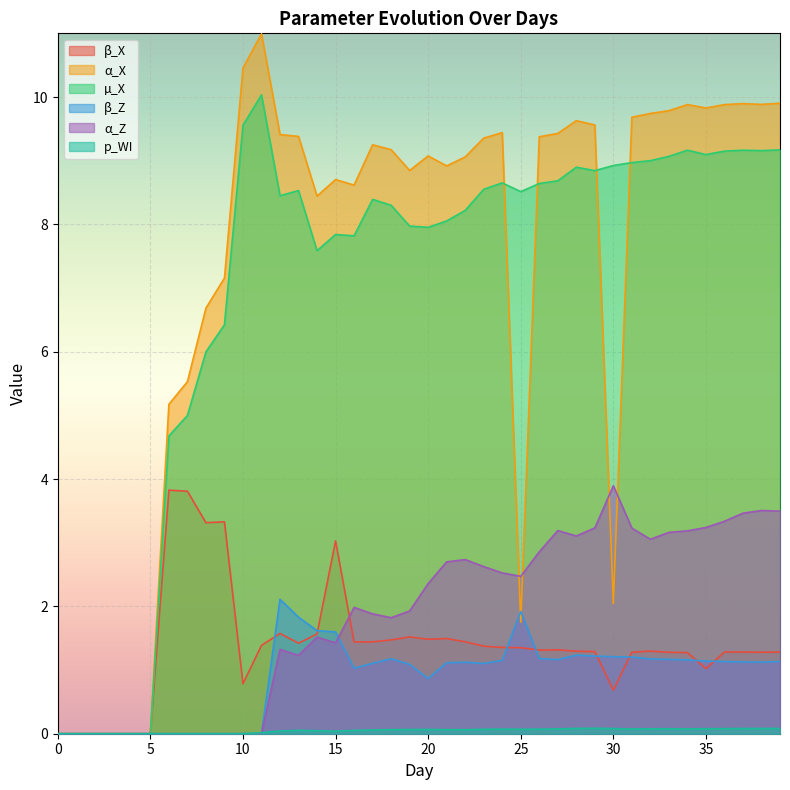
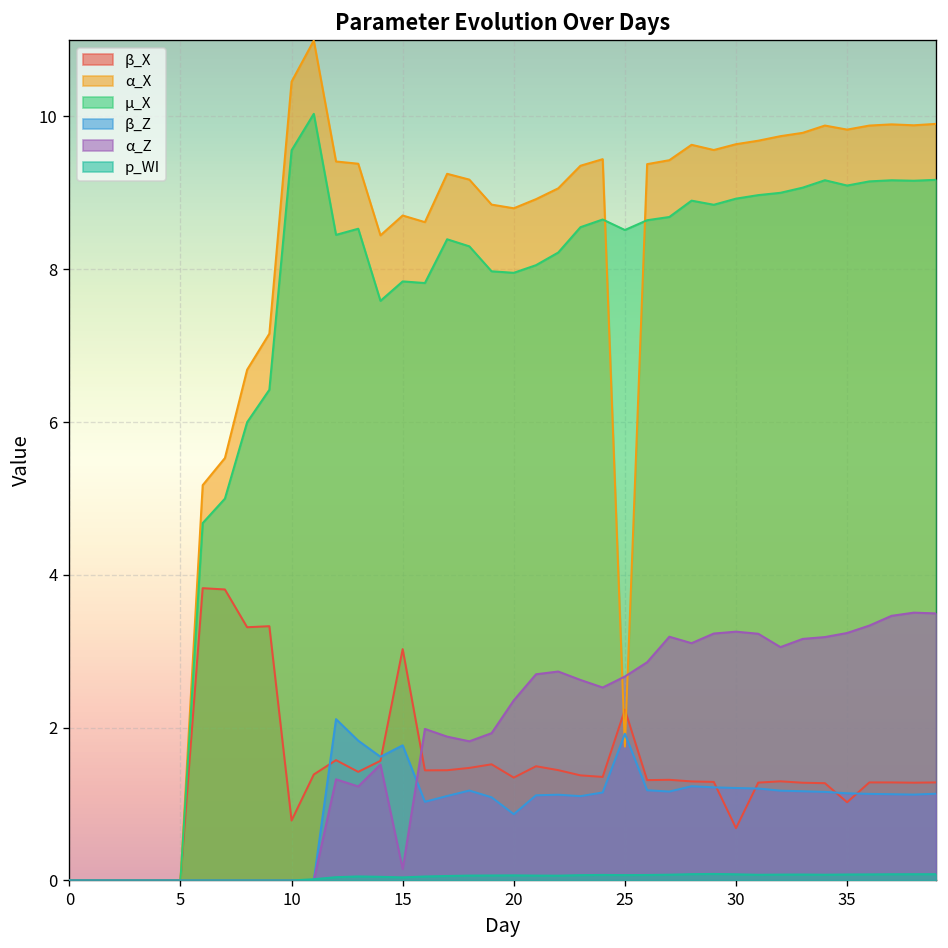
β_Z, 15: 1.6 -> 1.8
α_Z, 15: 1.4 -> 0.1
β_X, 20: 1.5 -> 1.3
α_X, 20: 9.1 -> 8.8
β_X, 25: 1.4 -> 2.2
α_Z, 25: 2.5 -> 2.7
α_X, 30: 2.0 -> 9.6
α_Z, 30: 3.9 -> 3.3
